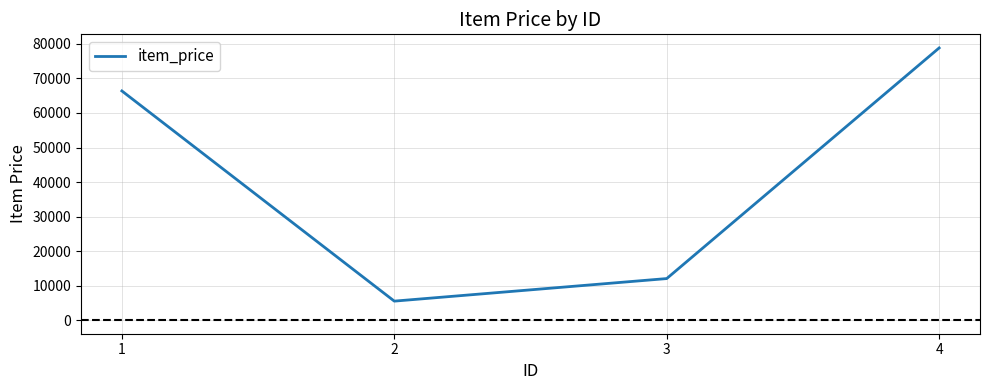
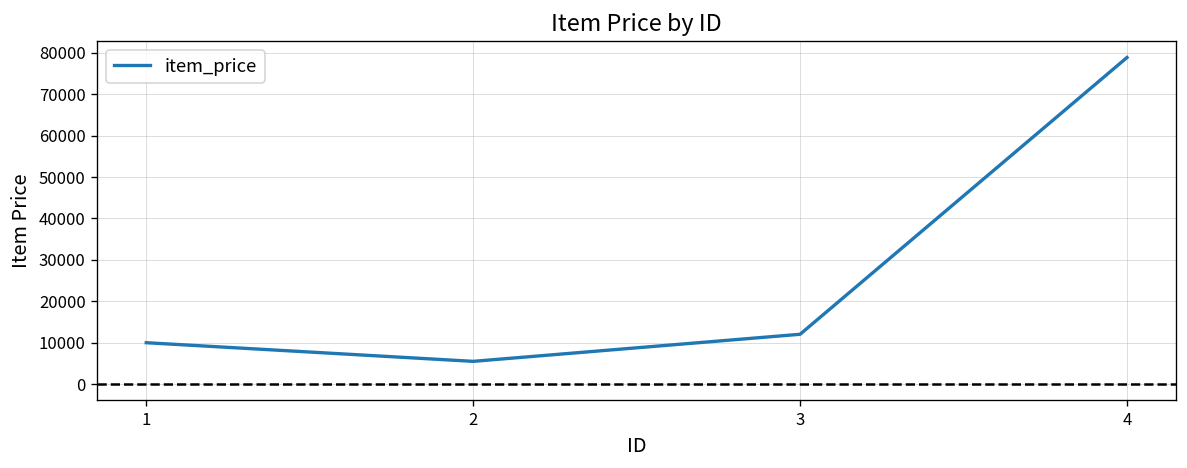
1: 66000 -> 10000
